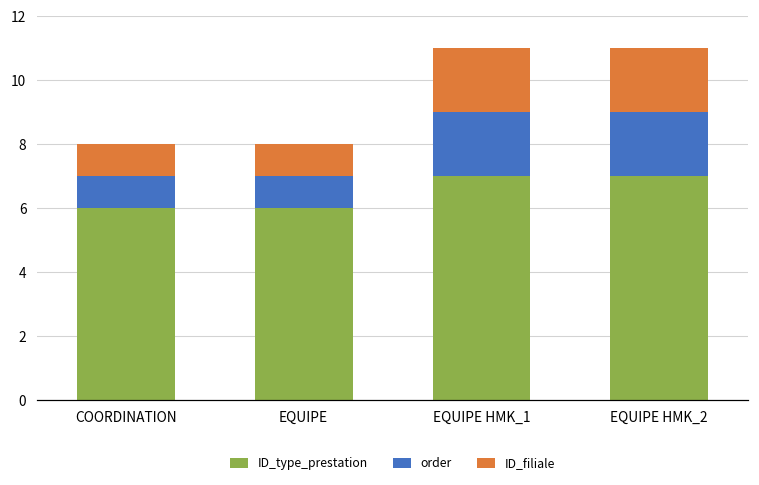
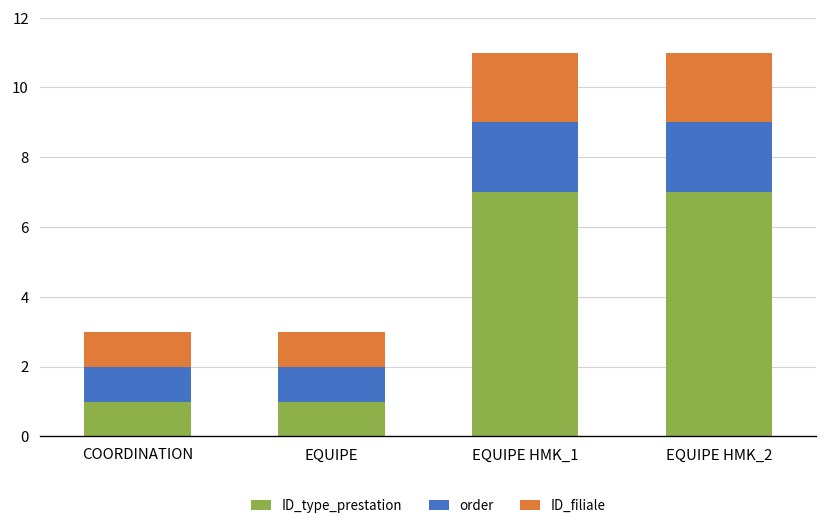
ID_type_prestation, COORDINATION: 6 -> 1
ID_type_prestation, EQUIPE: 6 -> 1
